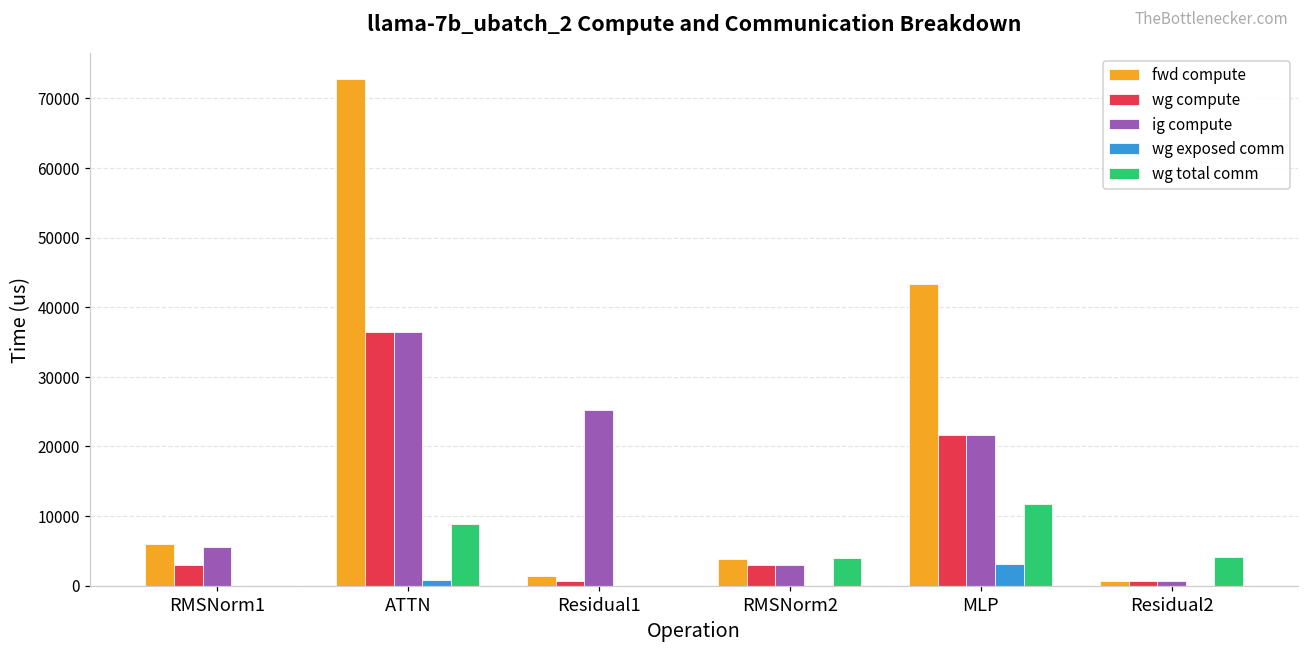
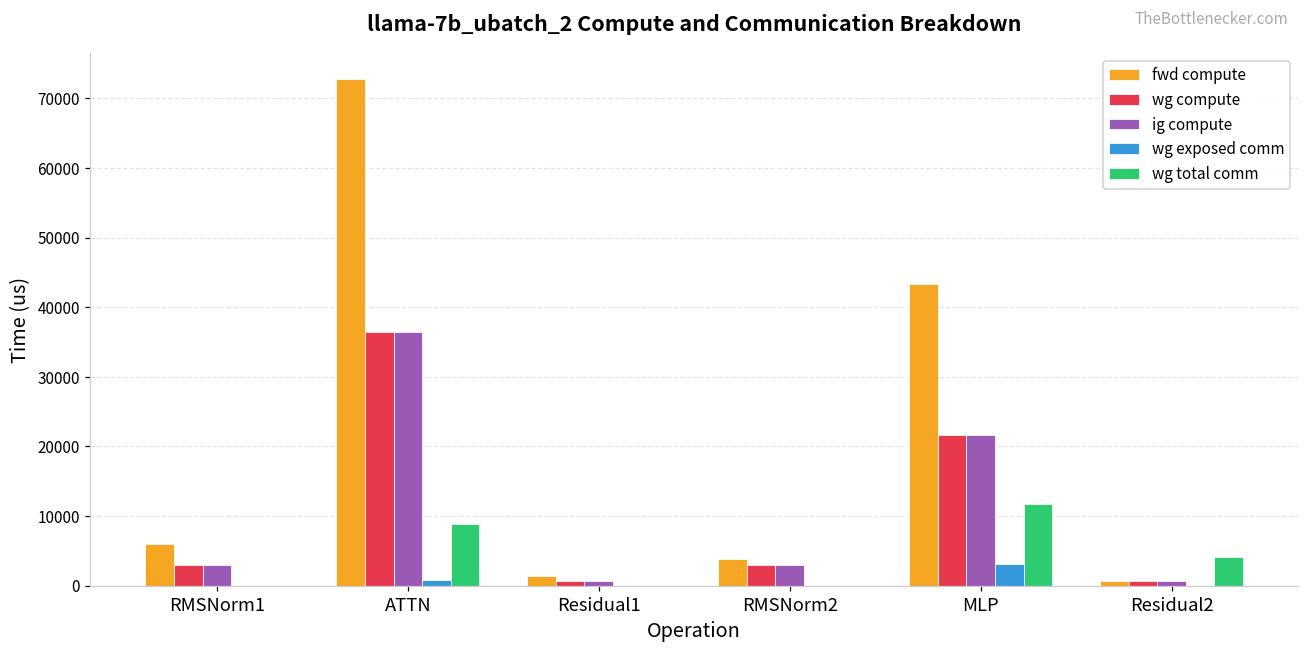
ig compute, RMSNorm1: 6000 -> 3000
ig compute, Residual1: 25000 -> 1000
wg total comm, RMSNorm2: 4000 -> 0
